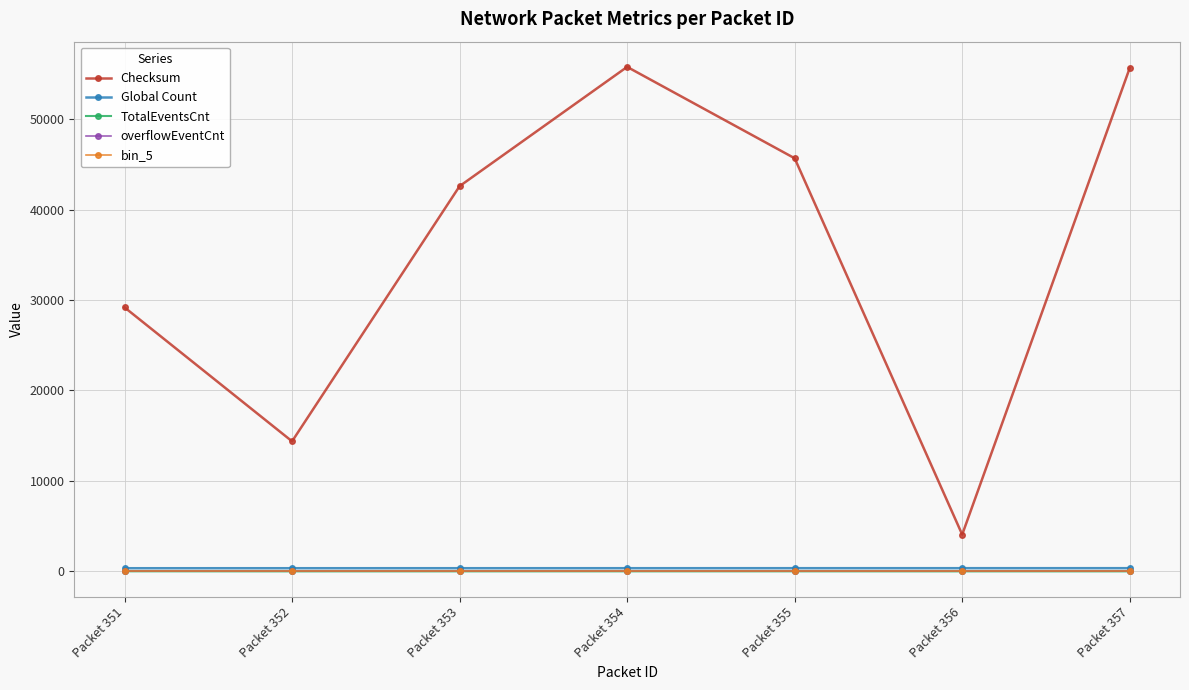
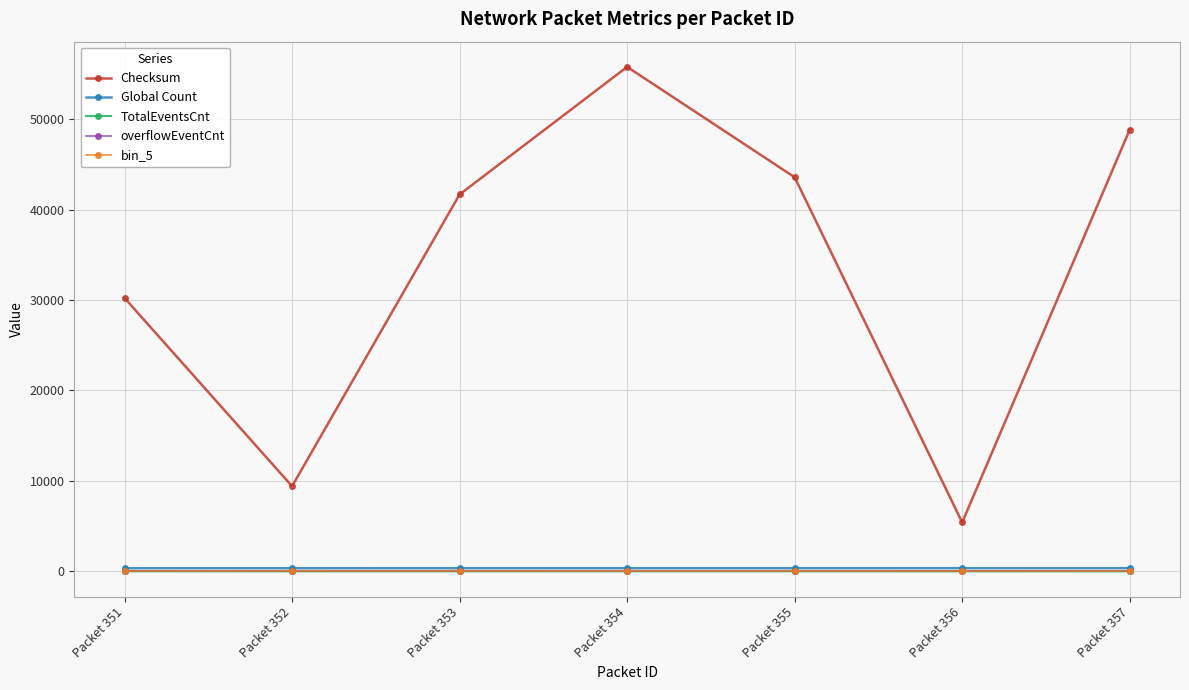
Checksum, Packet 351: 29000 -> 30000
Checksum, Packet 352: 14000 -> 9000
Checksum, Packet 353: 43000 -> 42000
Checksum, Packet 355: 46000 -> 44000
Checksum, Packet 356: 4000 -> 5000
Checksum, Packet 357: 56000 -> 49000
